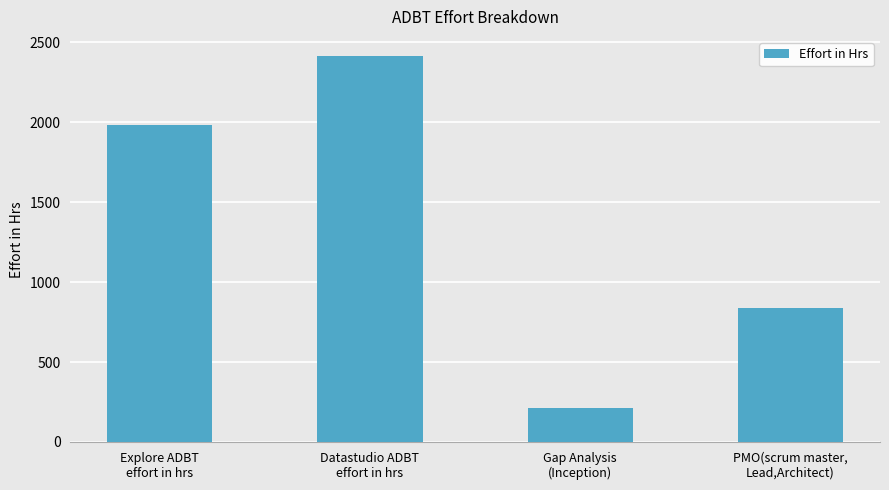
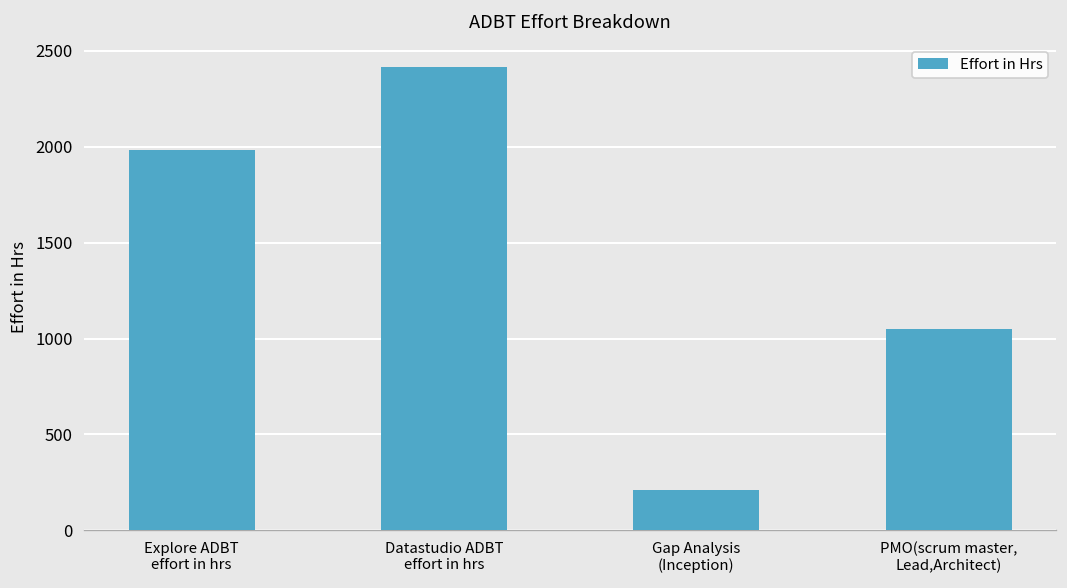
PMO(scrum master, Lead,Architect): 840 -> 1050
